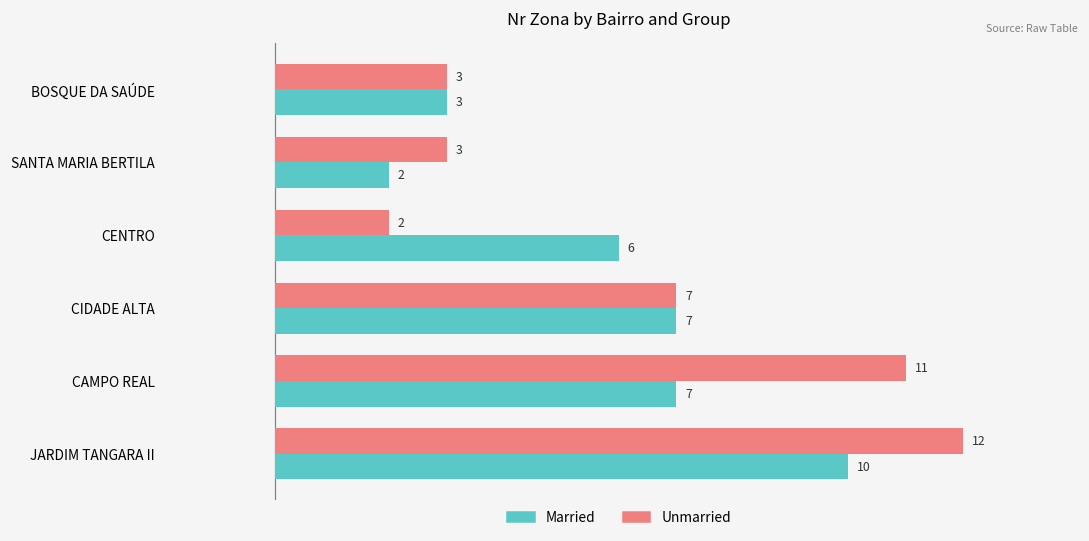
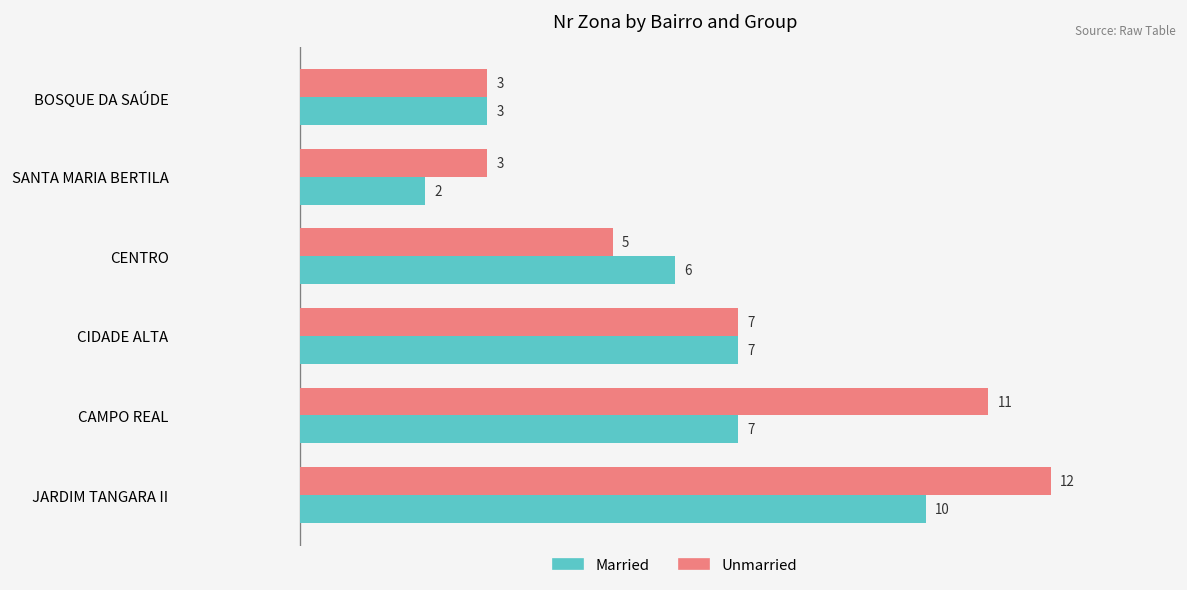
Unmarried, CENTRO: 2 -> 5
